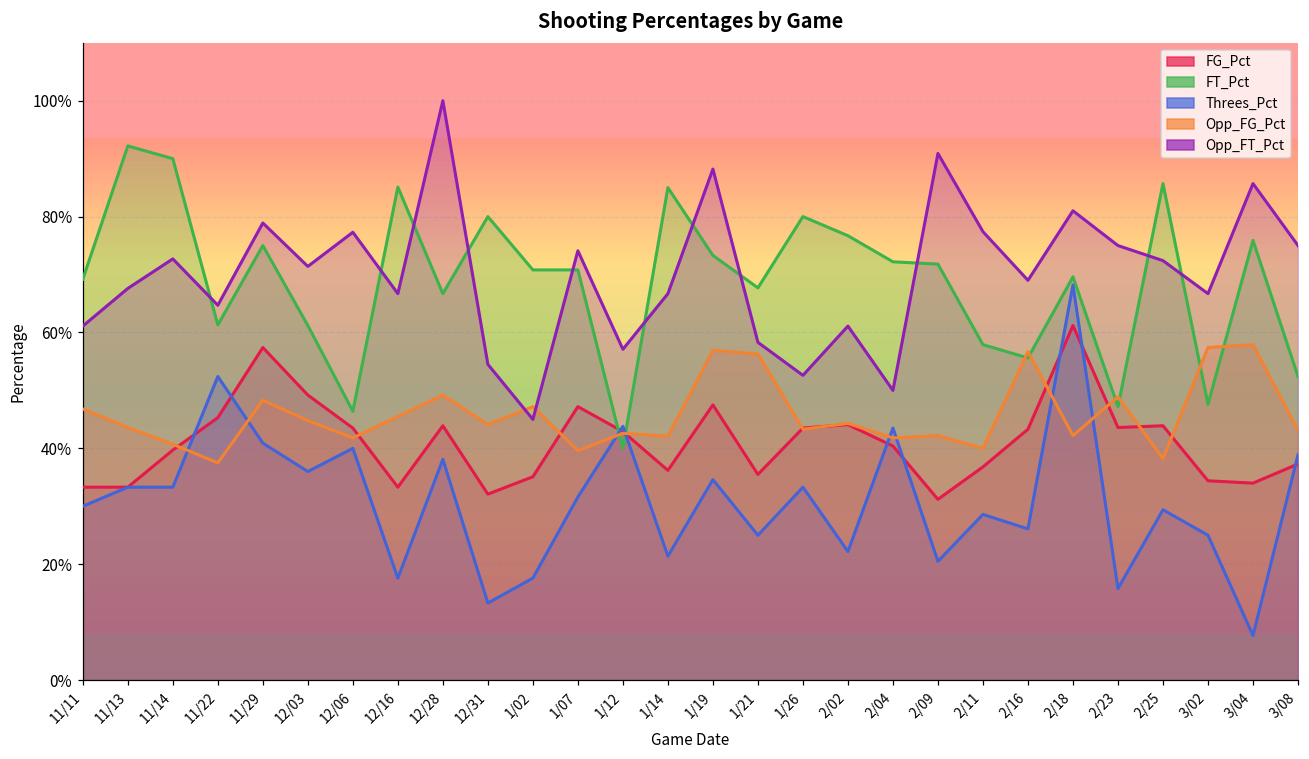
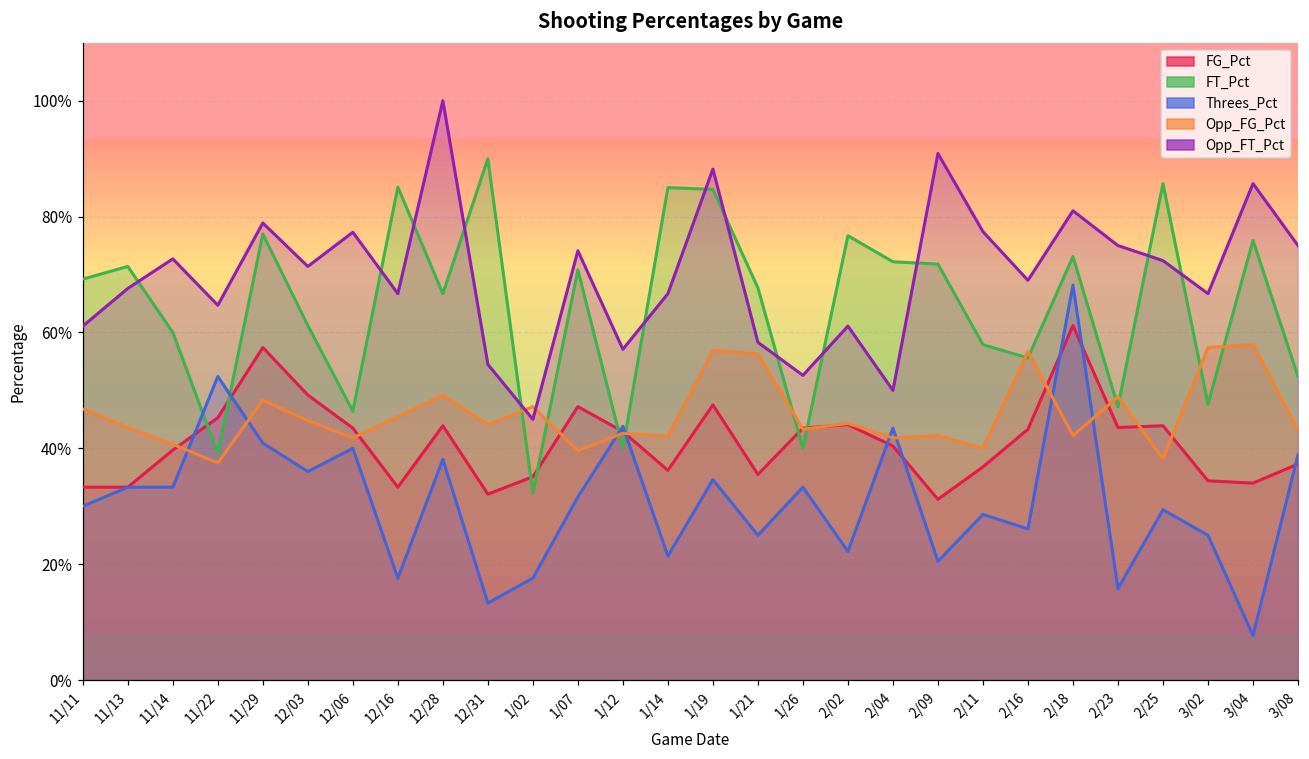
FT_Pct, 11/13: 92% -> 71%
FT_Pct, 11/14: 90% -> 60%
FT_Pct, 11/22: 61% -> 39%
FT_Pct, 11/29: 75% -> 77%
FT_Pct, 12/31: 80% -> 90%
FT_Pct, 1/02: 71% -> 32%
FT_Pct, 1/19: 73% -> 85%
FT_Pct, 1/26: 80% -> 40%
FT_Pct, 2/18: 70% -> 73%
